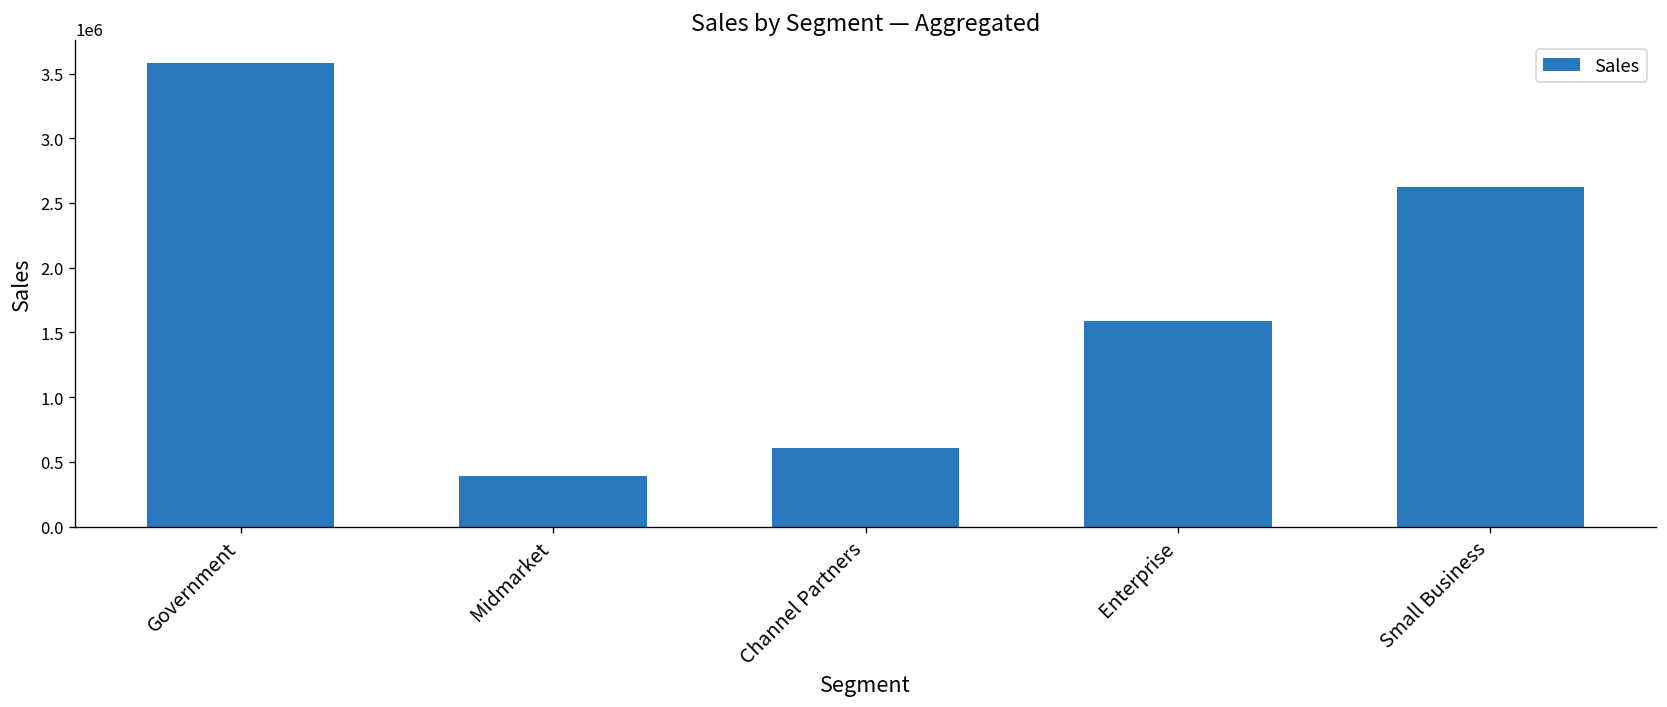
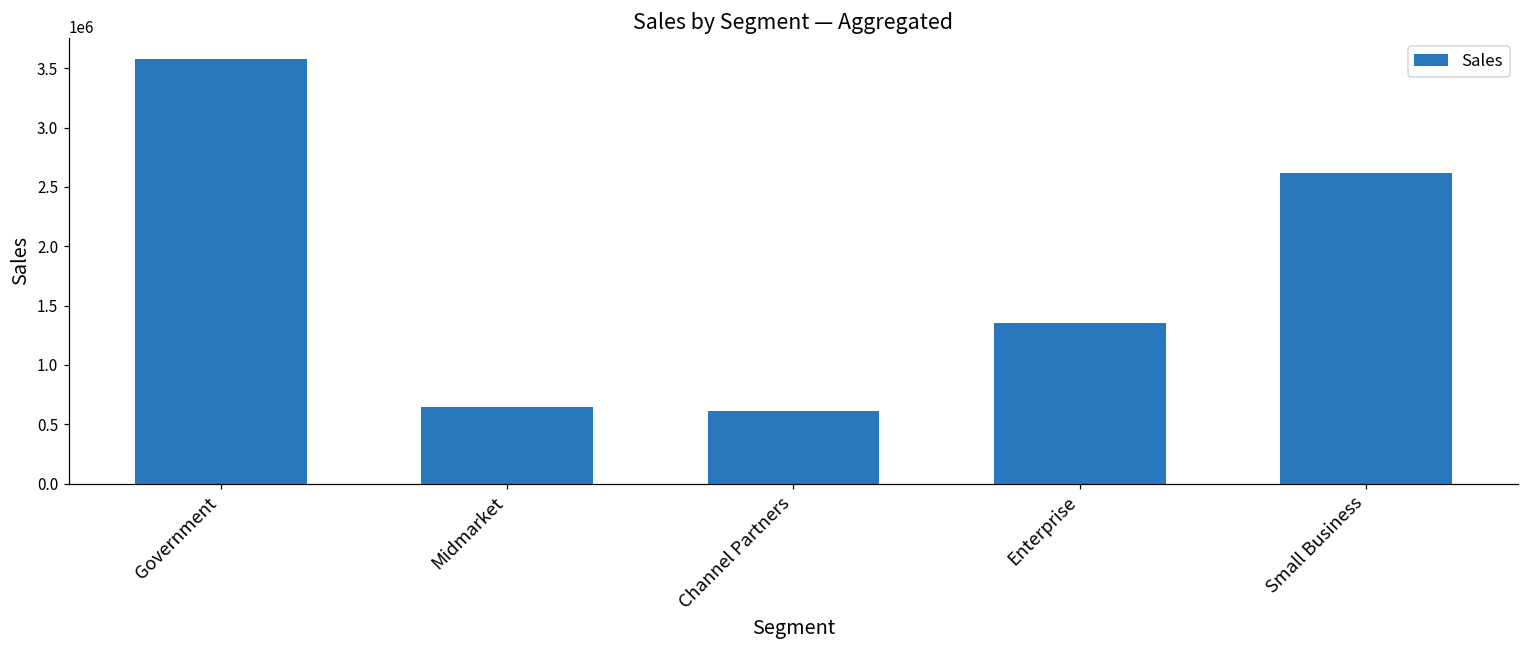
Midmarket: 390000 -> 650000
Enterprise: 1590000 -> 1350000
